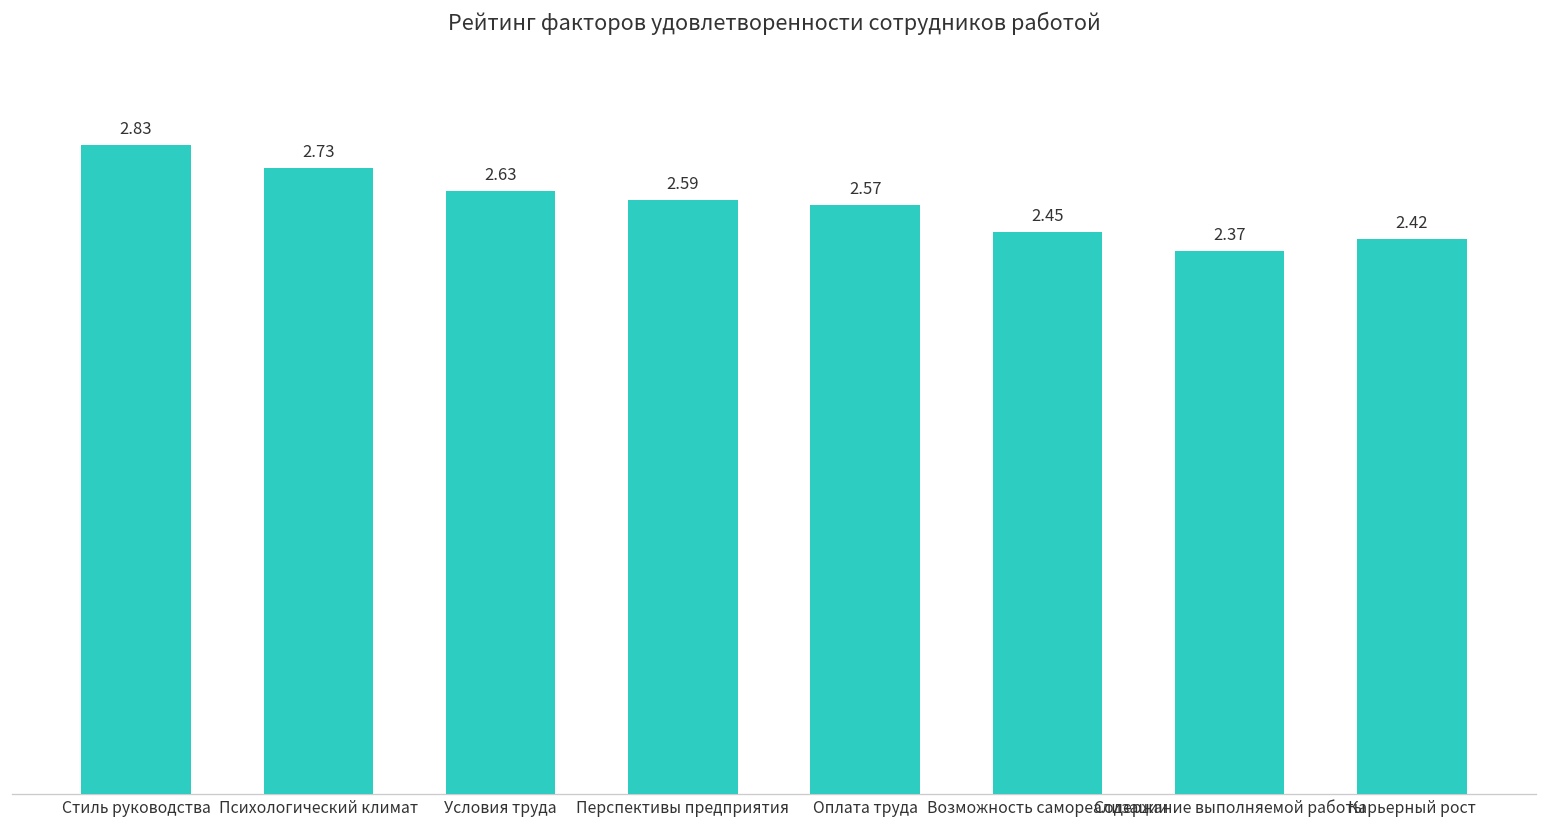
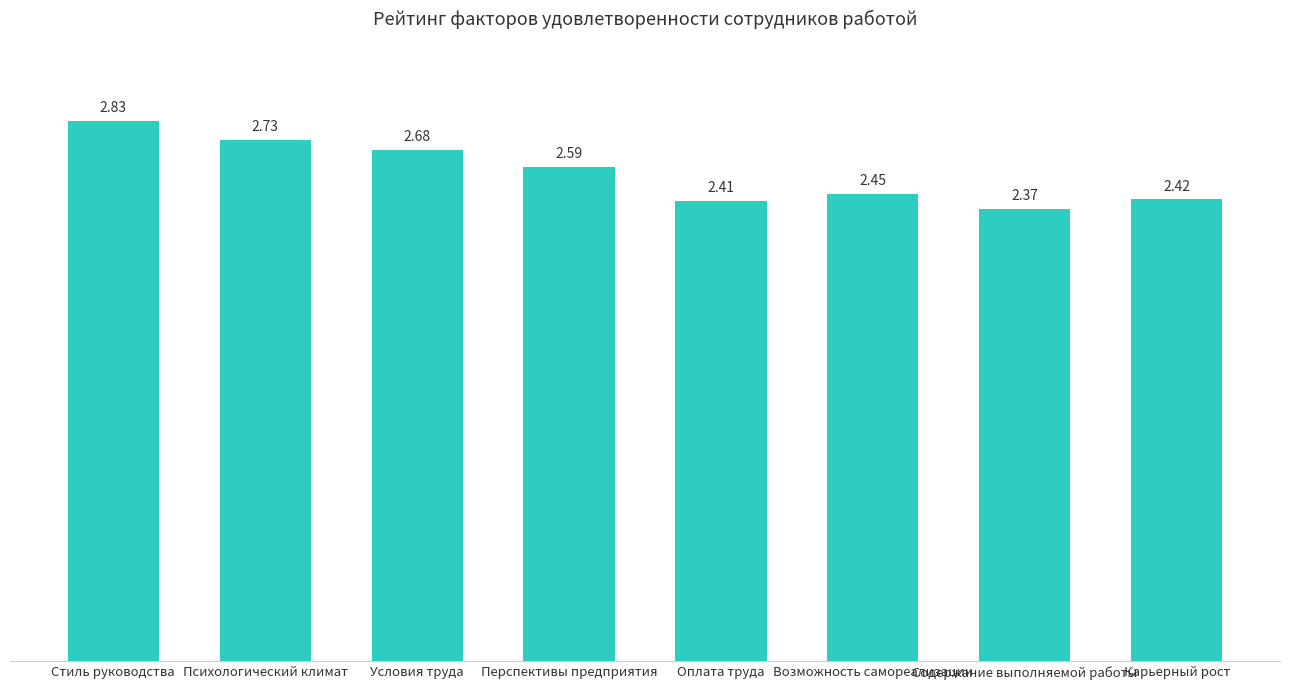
Условия труда: 2.63 -> 2.68
Оплата труда: 2.57 -> 2.41
